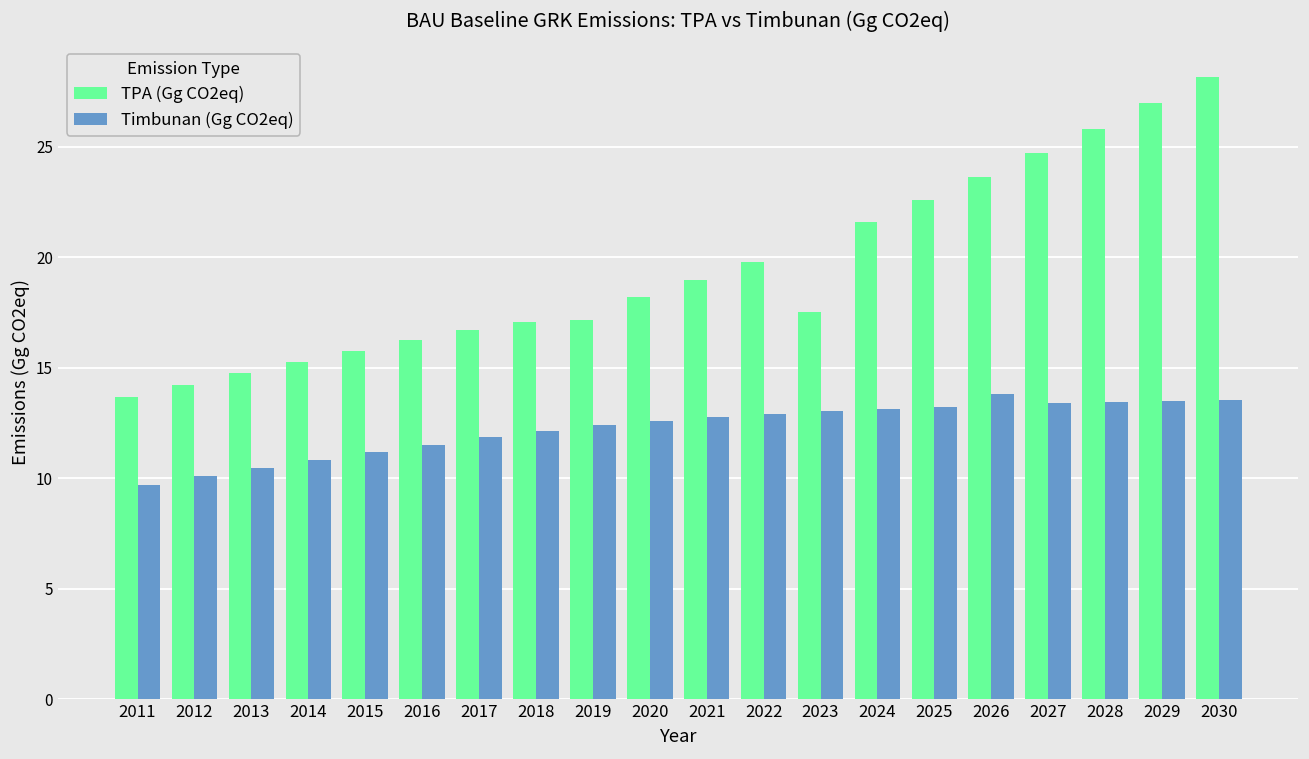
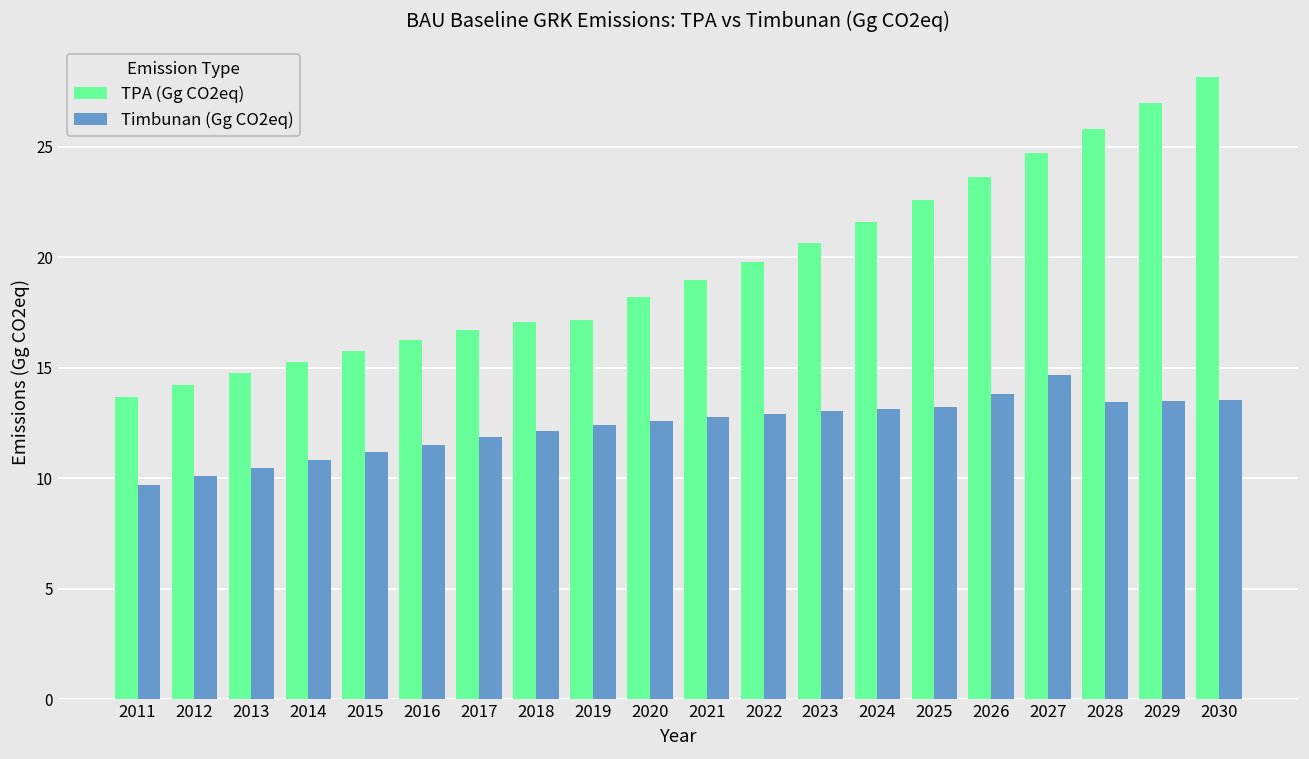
TPA (Gg CO2eq), 2023: 17.5 -> 20.7
Timbunan (Gg CO2eq), 2027: 13.4 -> 14.7
